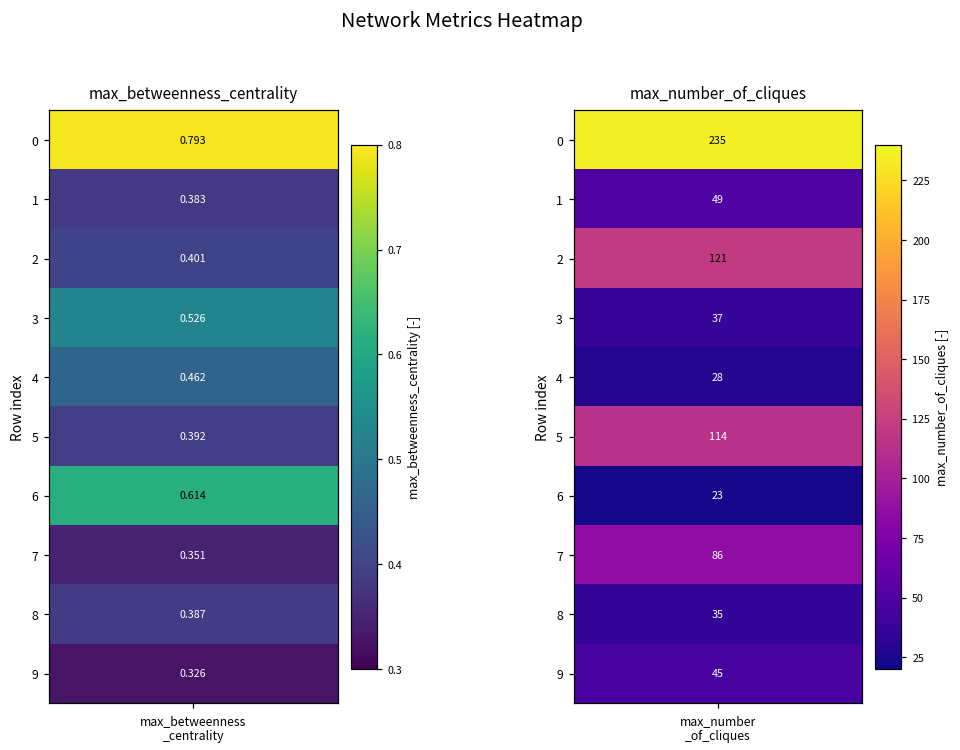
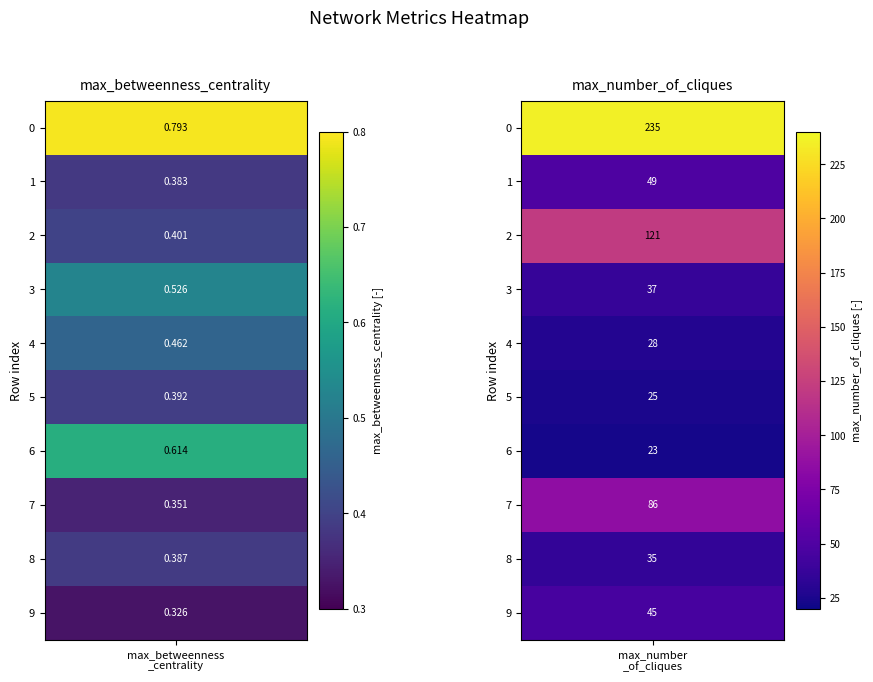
max_number_of_cliques, 5, max_number _of_cliques: 114 -> 25
